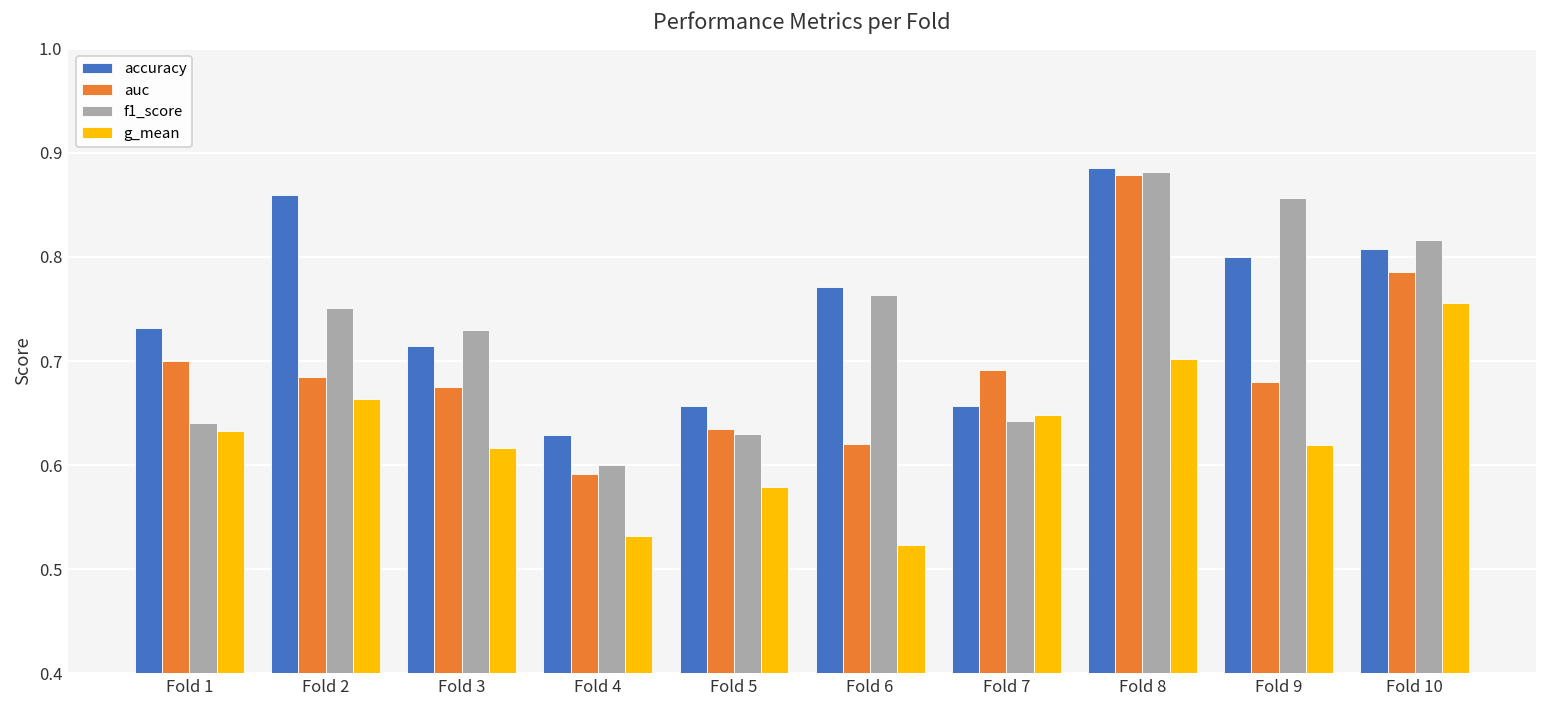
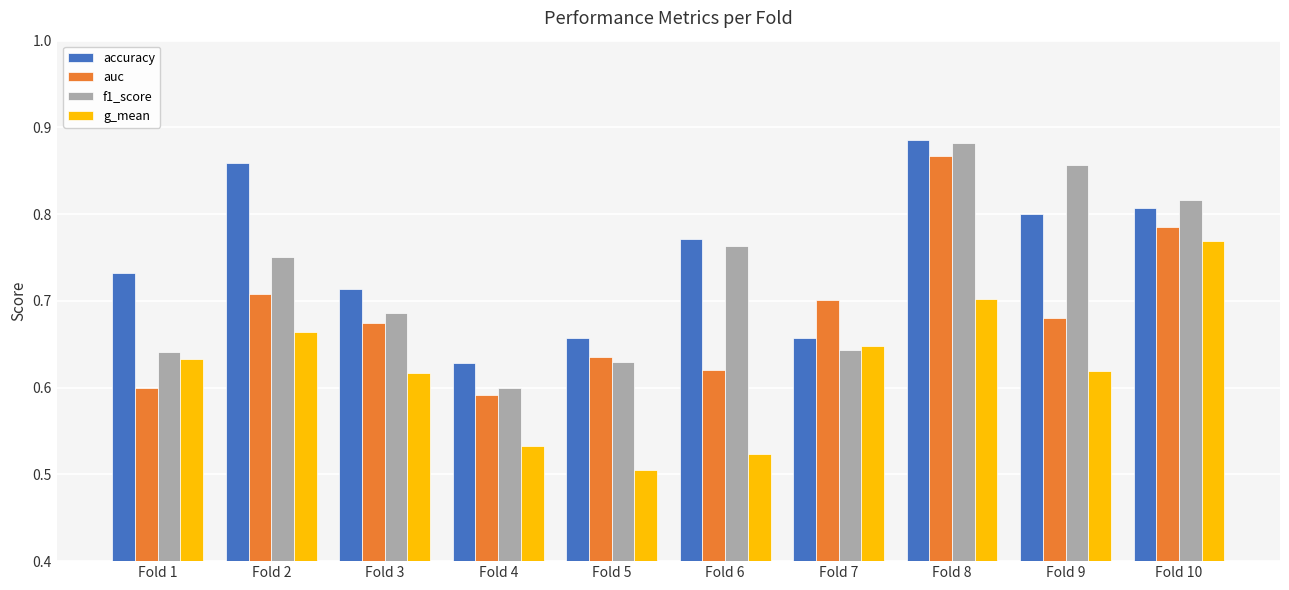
auc, Fold 1: 0.7 -> 0.6
auc, Fold 2: 0.69 -> 0.71
f1_score, Fold 3: 0.73 -> 0.69
g_mean, Fold 5: 0.58 -> 0.50
auc, Fold 7: 0.69 -> 0.70
auc, Fold 8: 0.88 -> 0.87
g_mean, Fold 10: 0.76 -> 0.77
